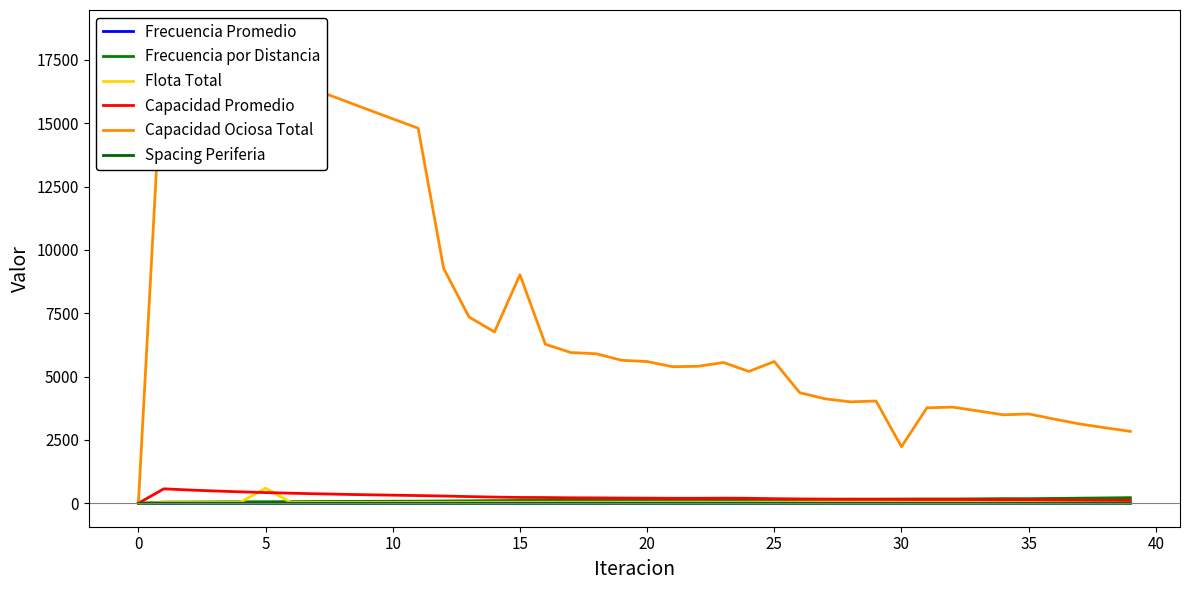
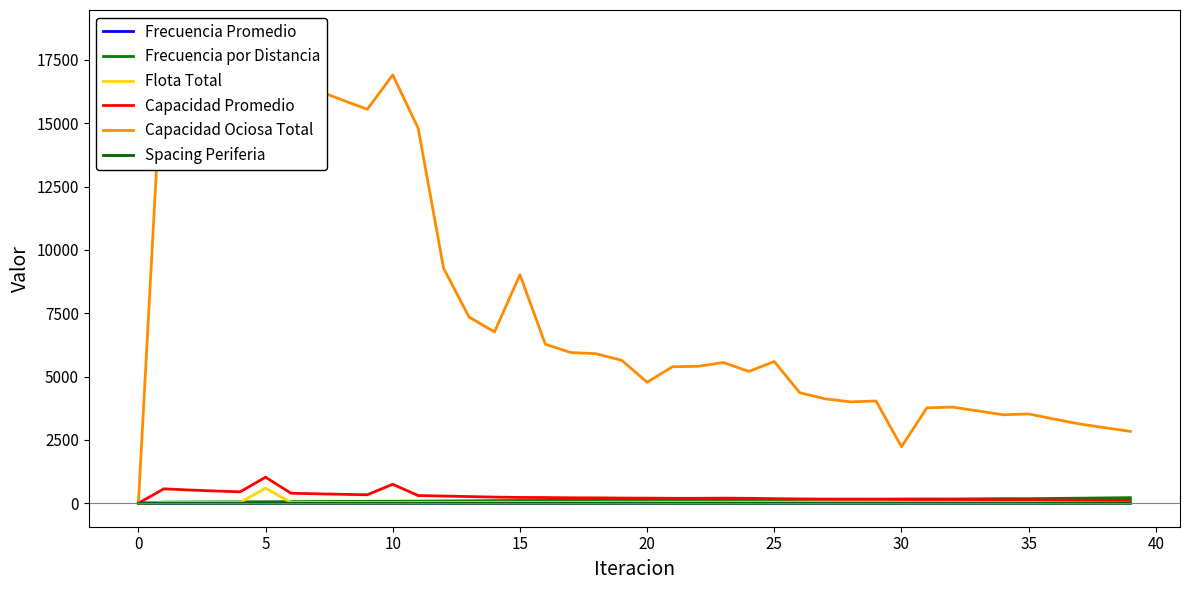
Capacidad Promedio, 5: 400 -> 1000
Capacidad Promedio, 10: 300 -> 700
Capacidad Ociosa Total, 10: 15200 -> 16900
Capacidad Ociosa Total, 20: 5600 -> 4800
